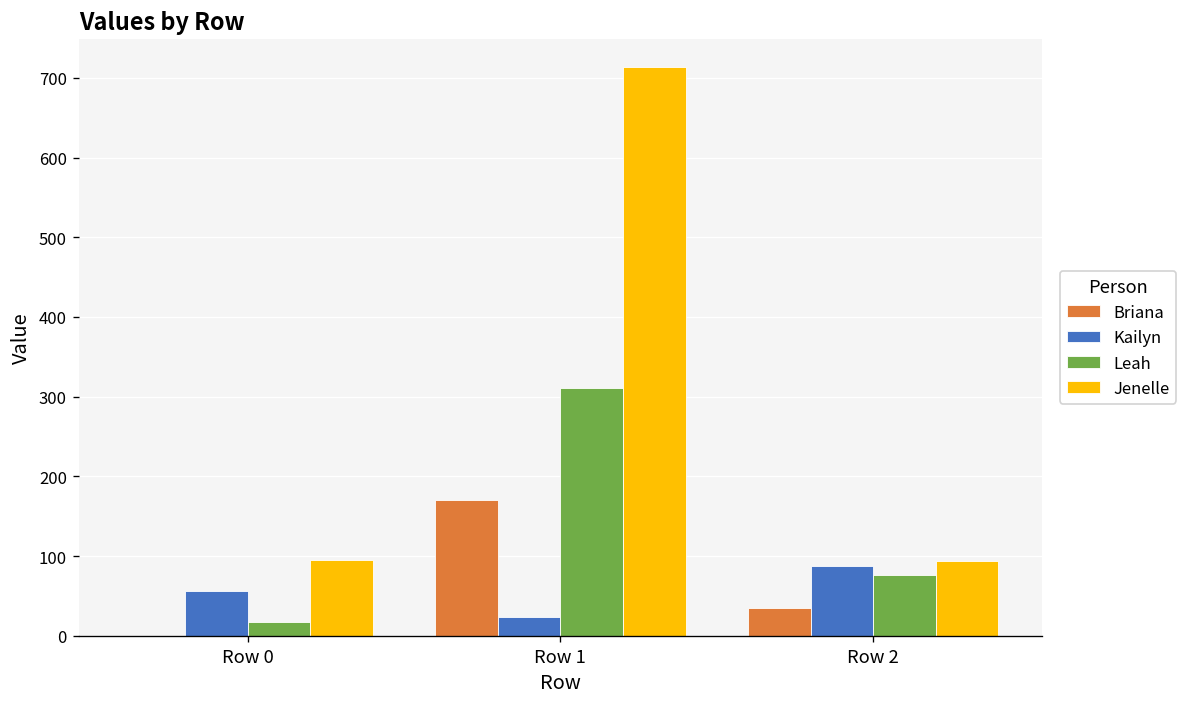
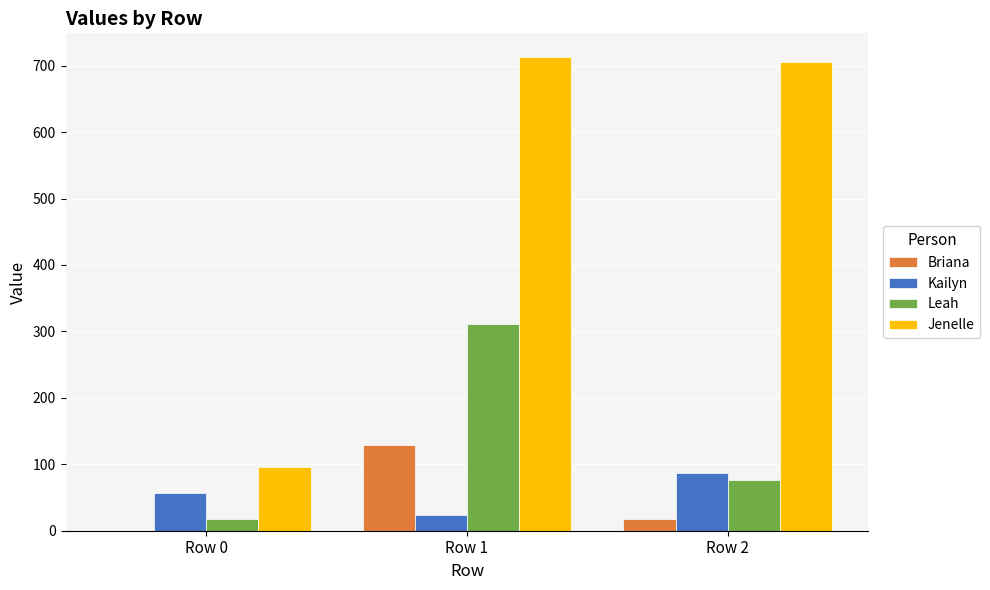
Briana, Row 1: 170 -> 130
Briana, Row 2: 30 -> 20
Jenelle, Row 2: 90 -> 710
